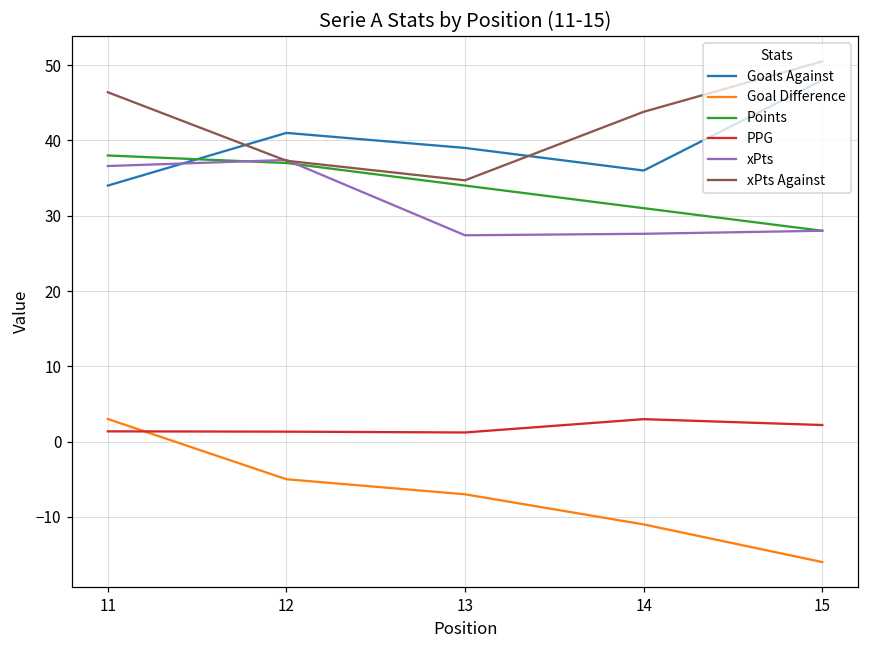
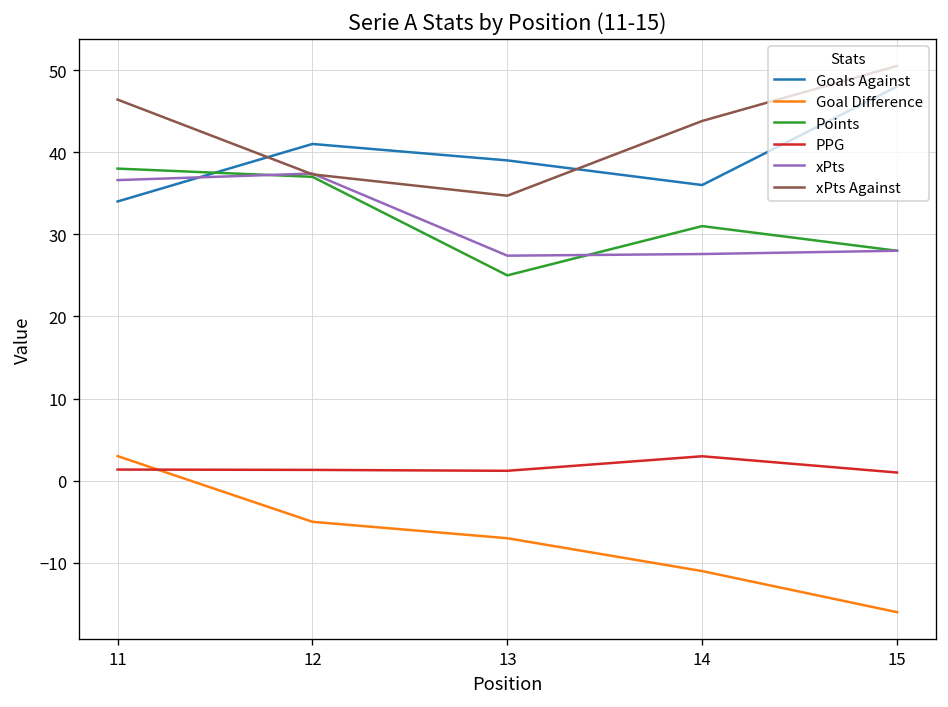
Points, 13: 34 -> 25
PPG, 15: 2 -> 1
